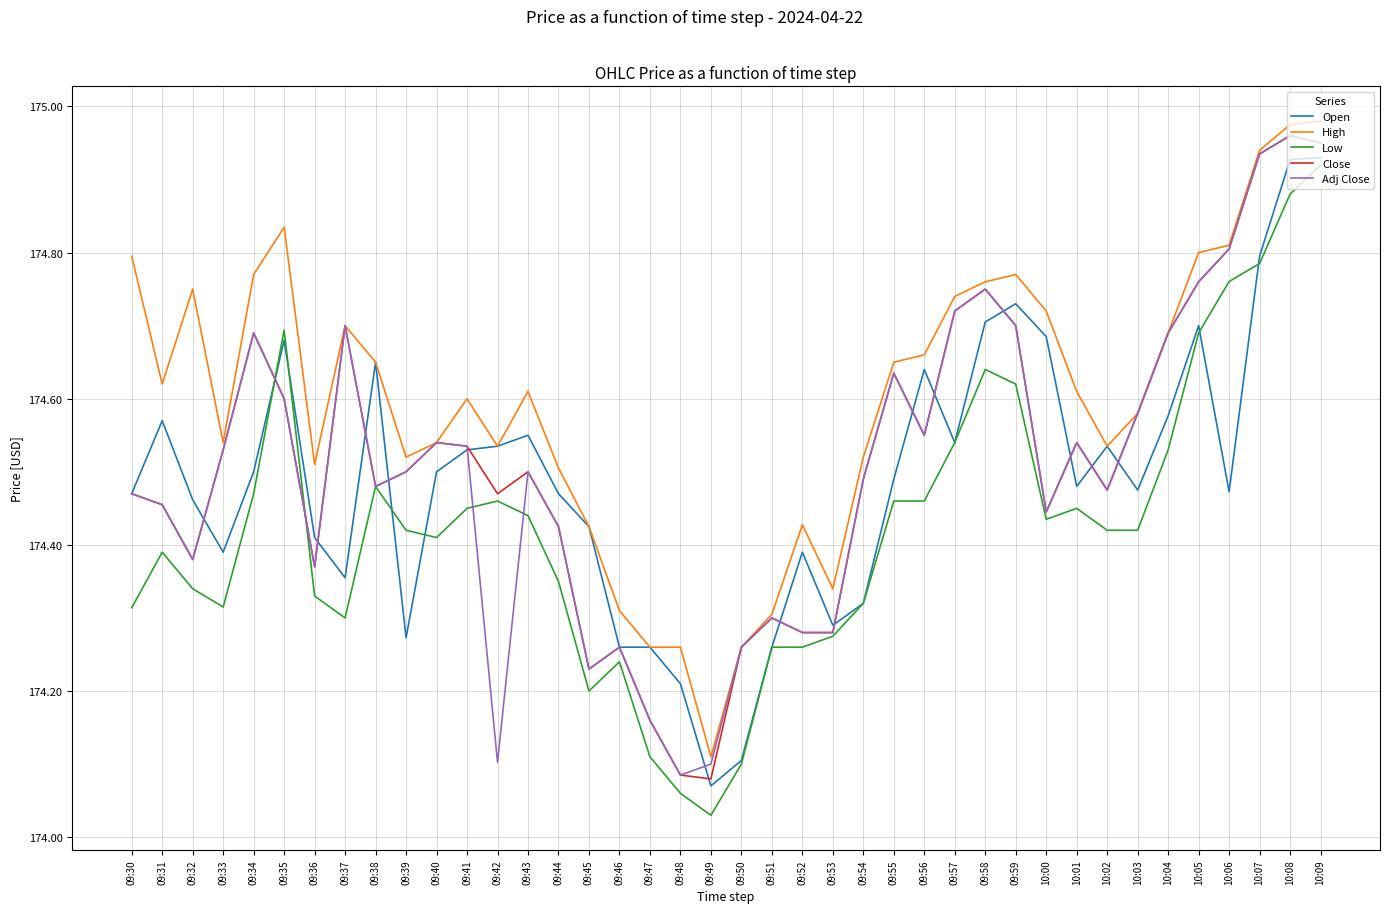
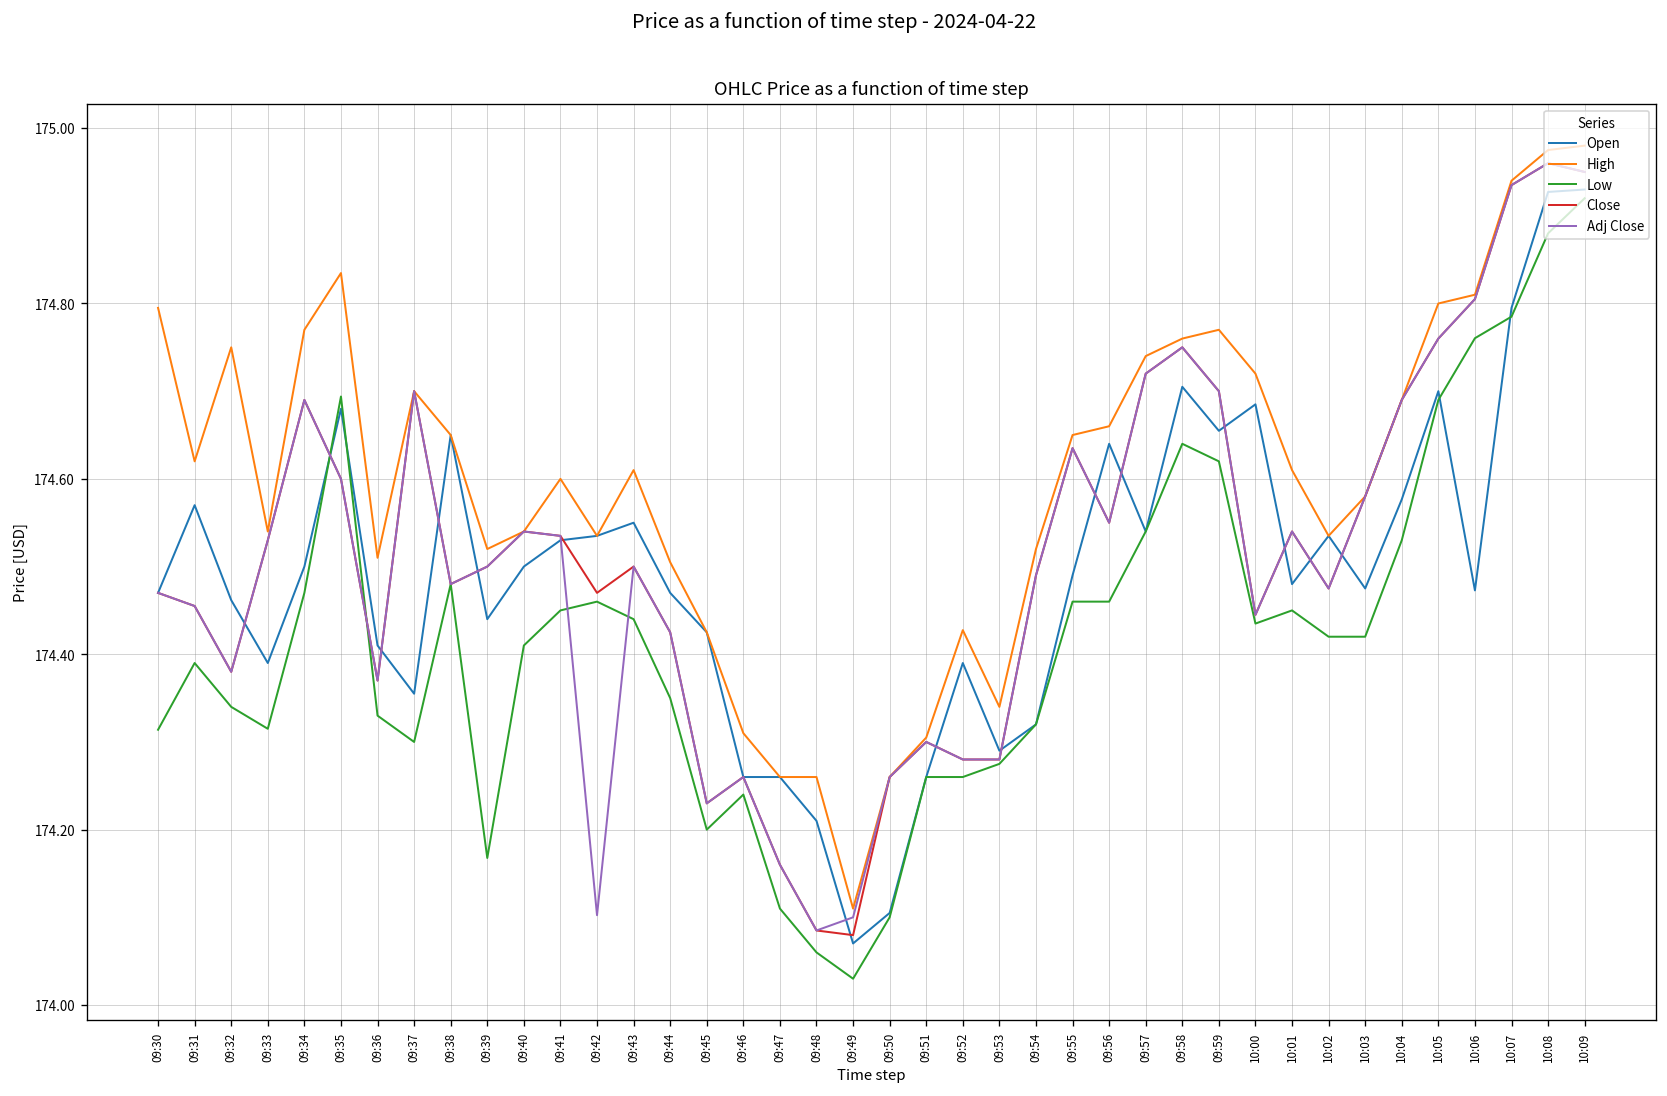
Open, 09:39: 174.27 -> 174.44
Low, 09:39: 174.42 -> 174.17
Open, 09:59: 174.73 -> 174.65
